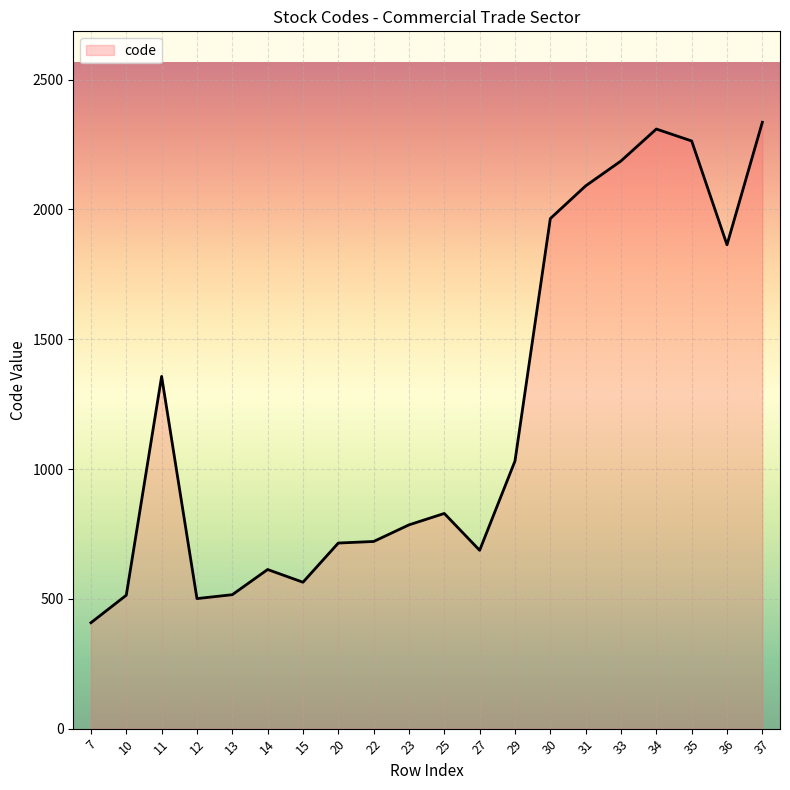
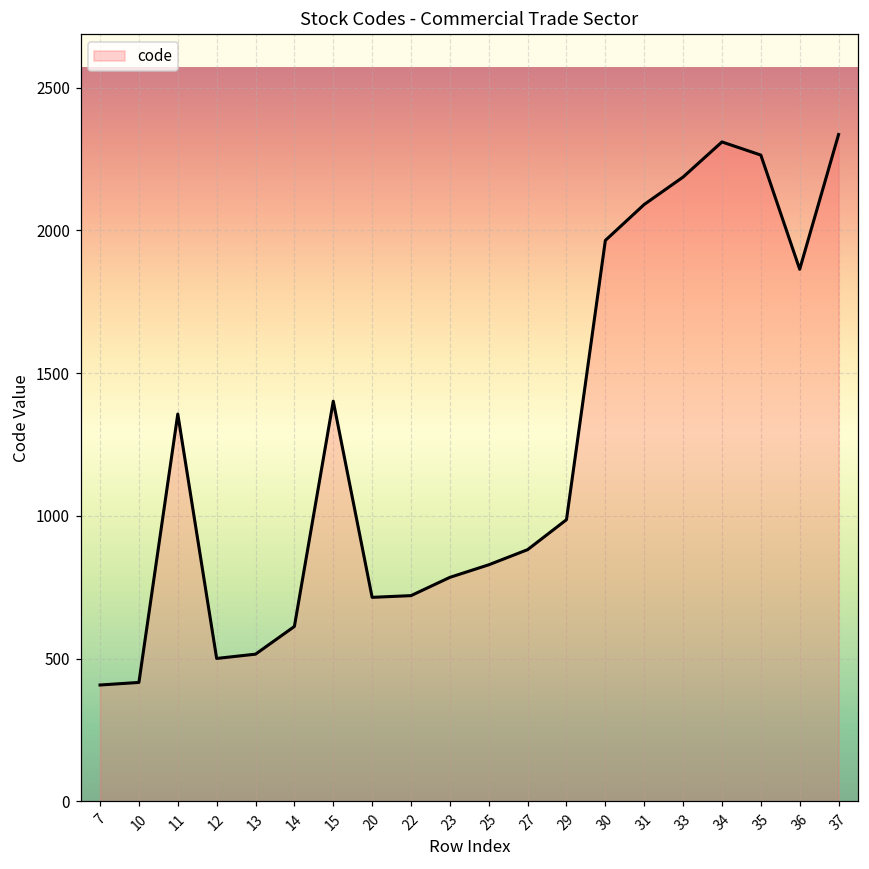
10: 510 -> 420
15: 560 -> 1400
27: 690 -> 880
29: 1030 -> 990
